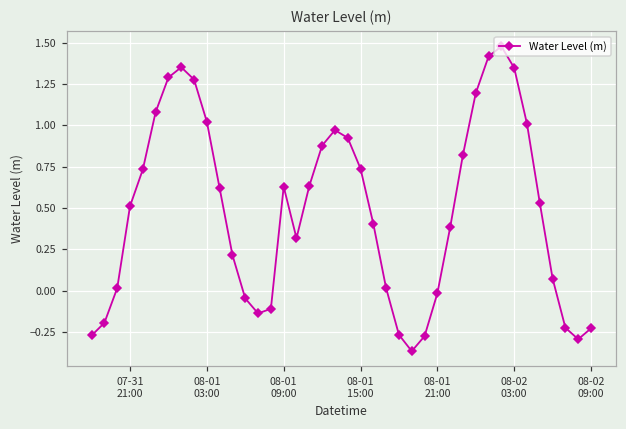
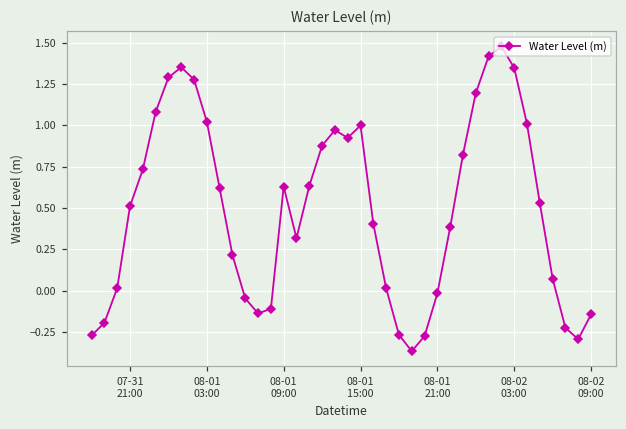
08-01 15:00: 0.74 -> 1.00
08-02 09:00: -0.23 -> -0.14
